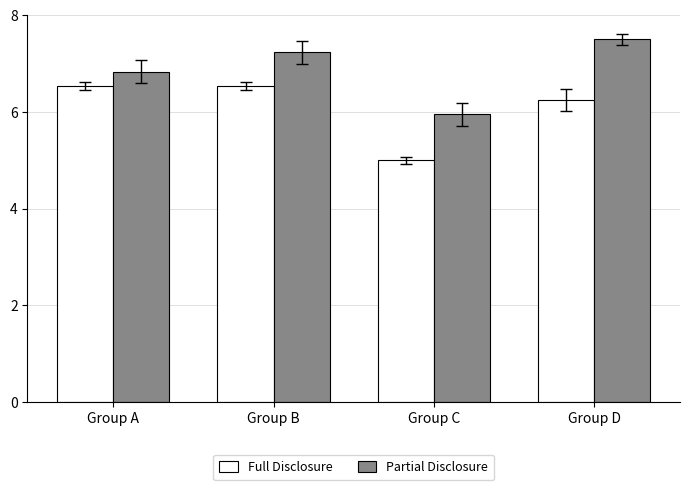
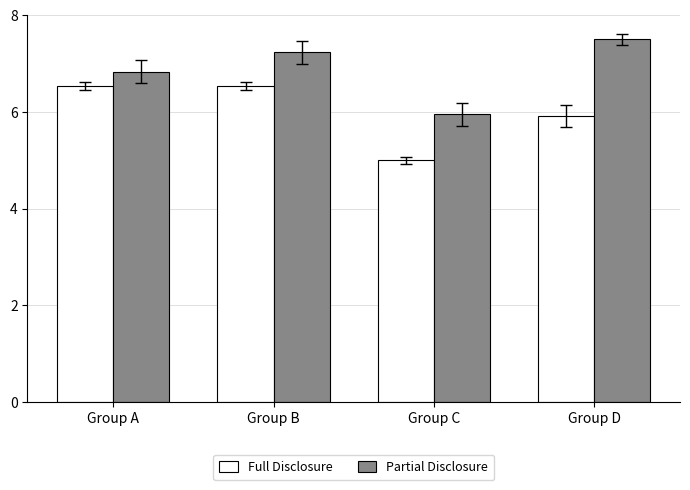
Full Disclosure, Group D: 6.2 -> 5.9
